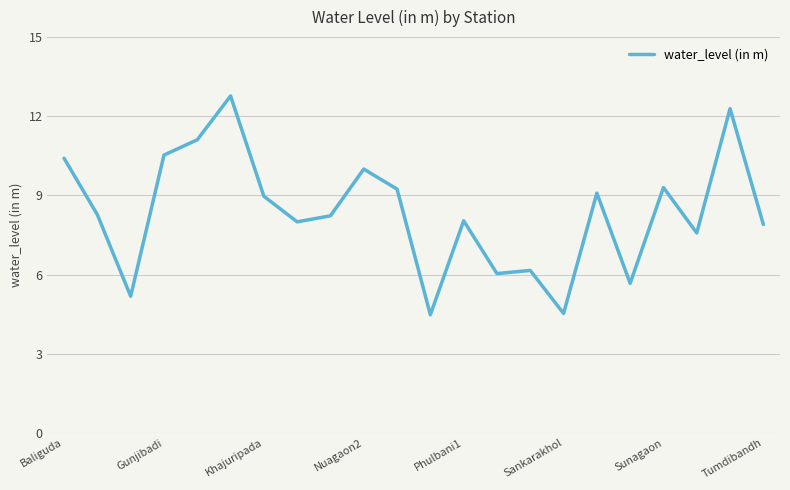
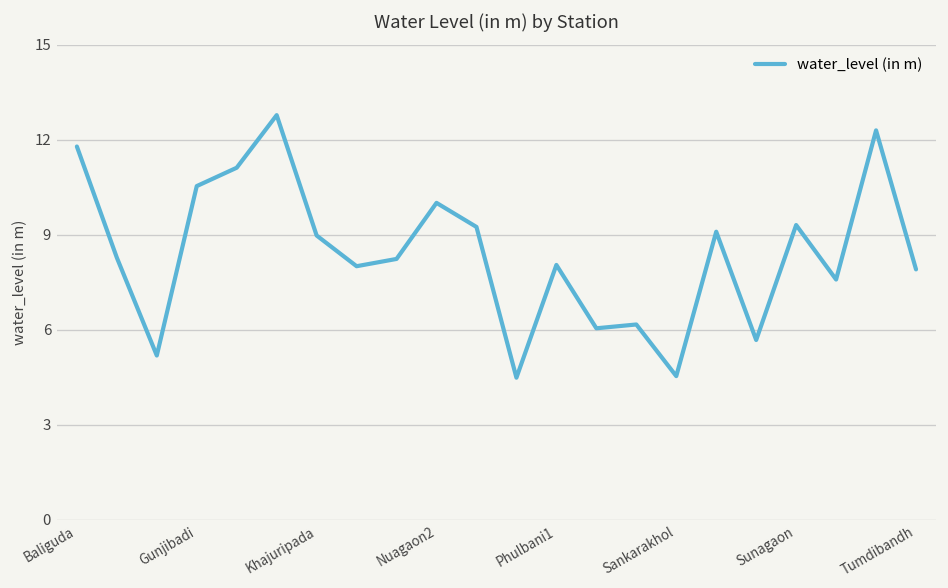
Baliguda: 10.4 -> 11.8
